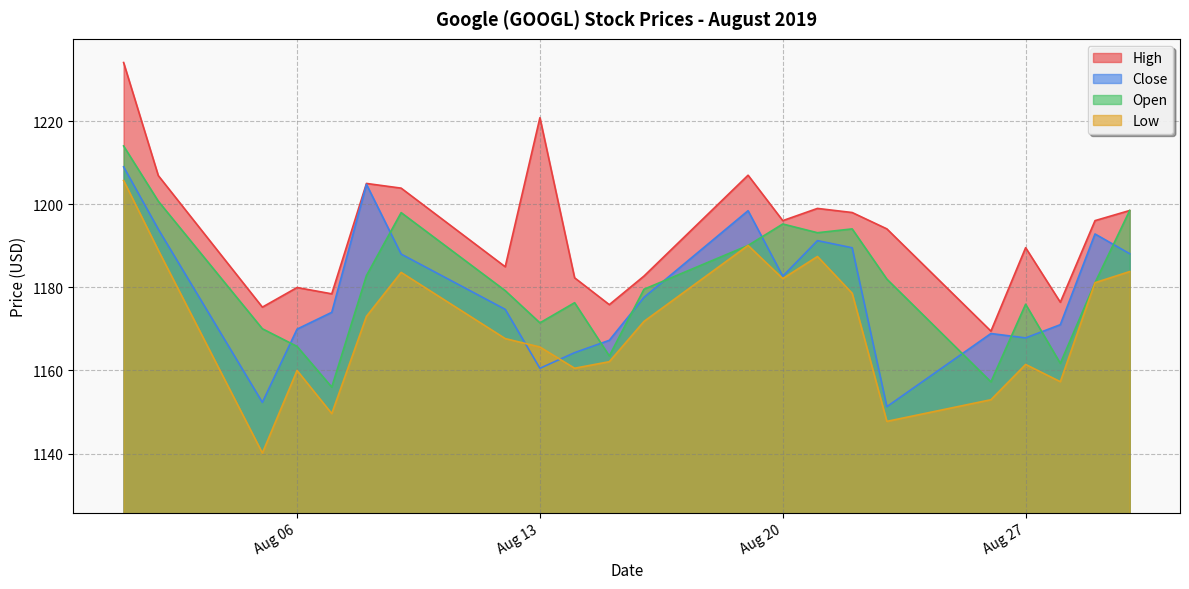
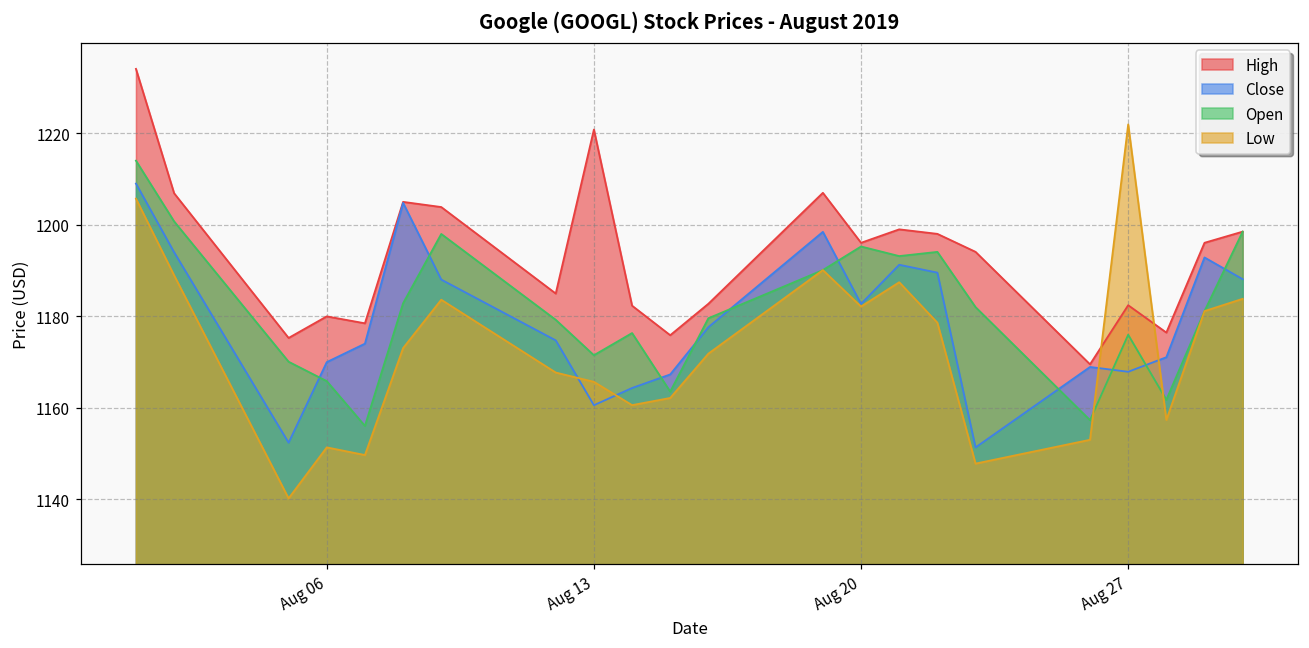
Low, Aug 06: 1160 -> 1151
High, Aug 27: 1190 -> 1182
Low, Aug 27: 1161 -> 1222
